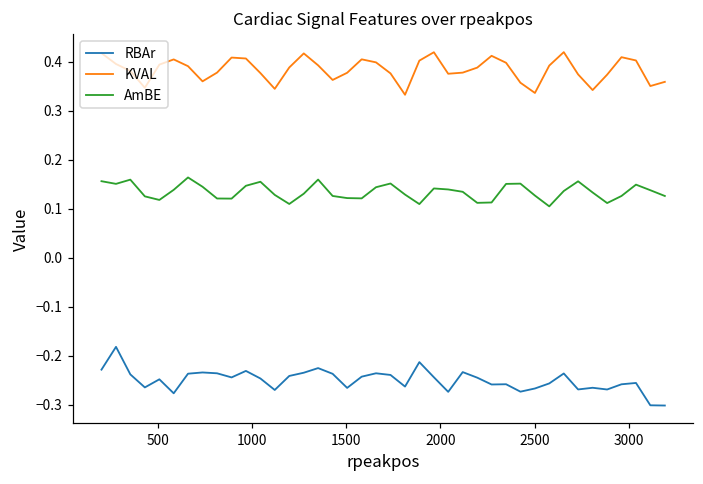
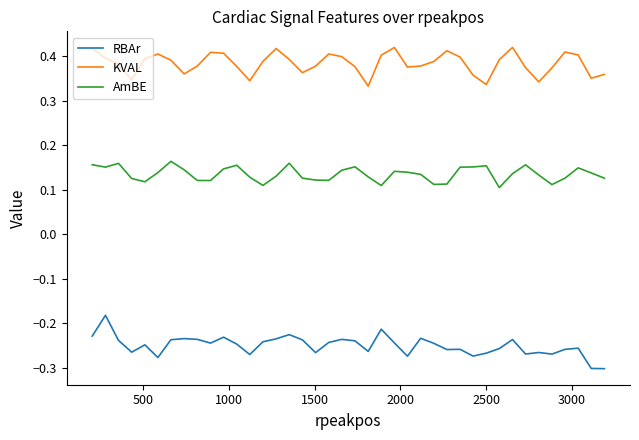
AmBE, 2500: 0.13 -> 0.15
